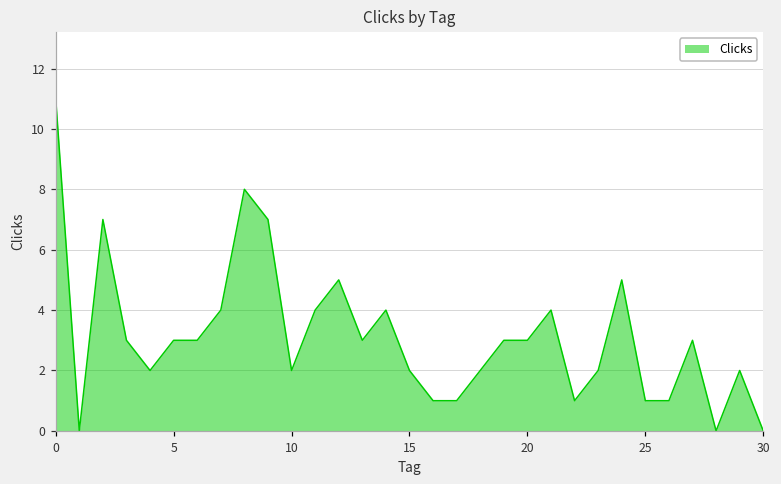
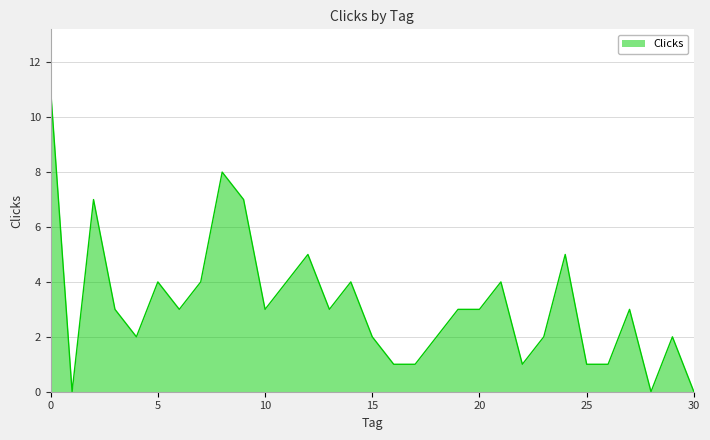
5: 3 -> 4
10: 2 -> 3
